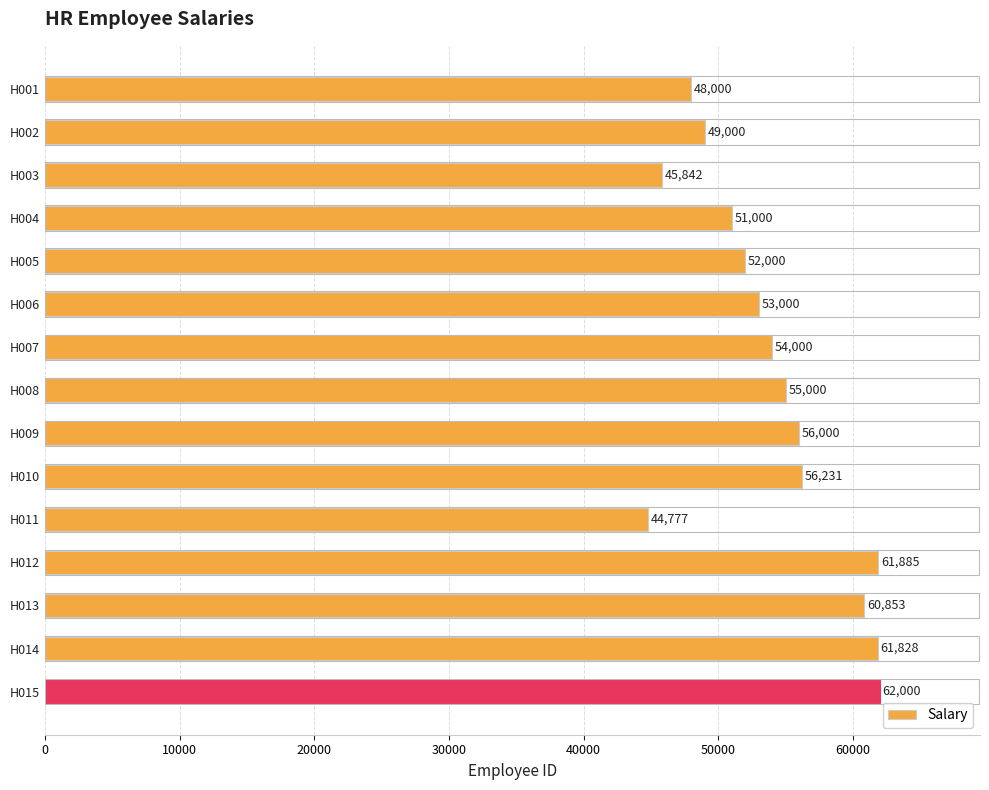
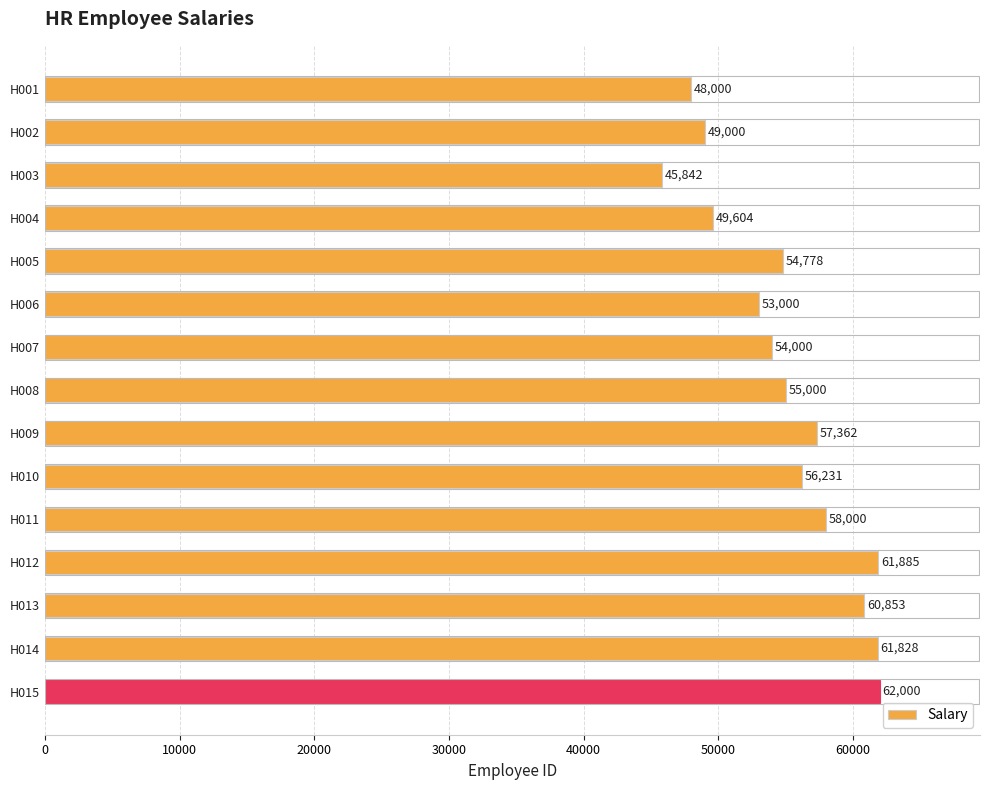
H004: 51,000 -> 49,604
H005: 52,000 -> 54,778
H009: 56,000 -> 57,362
H011: 44,777 -> 58,000
